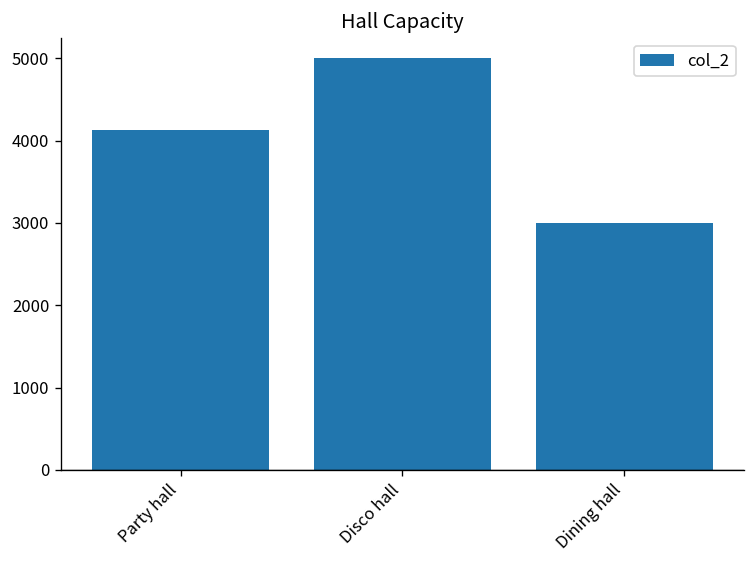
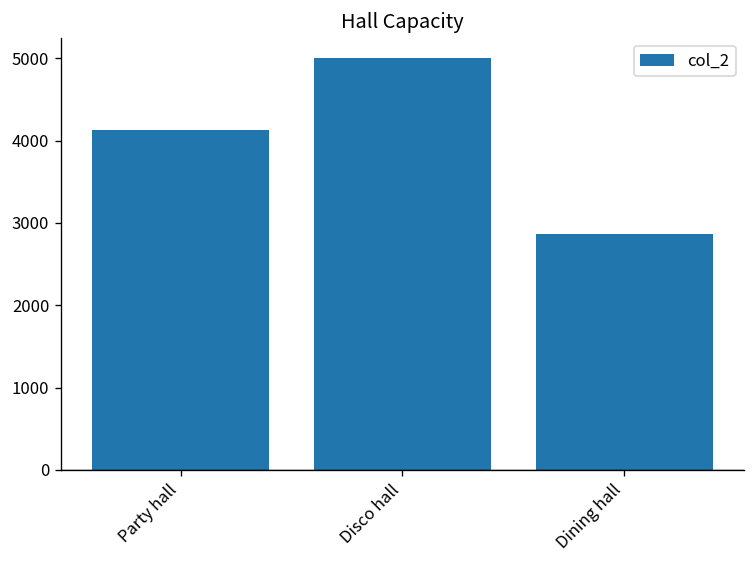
Dining hall: 3000 -> 2900
